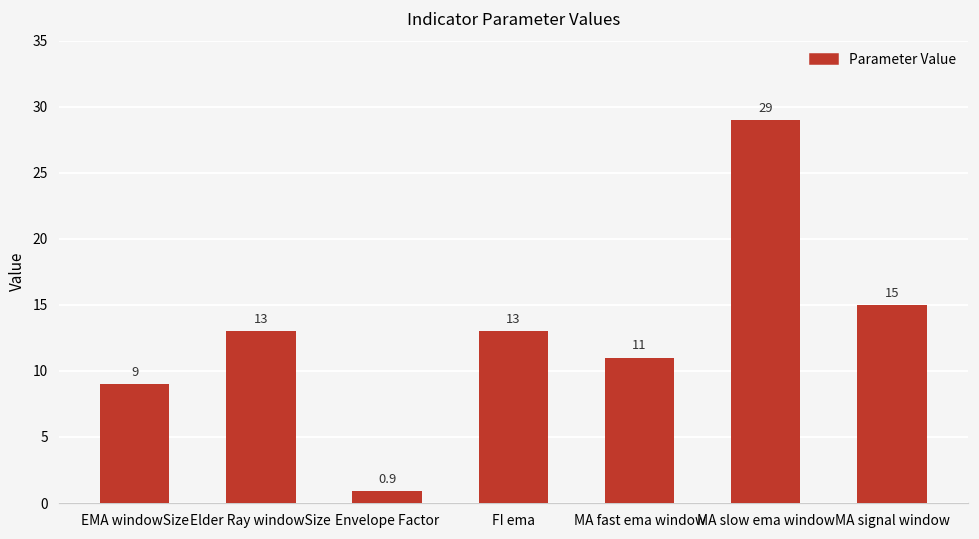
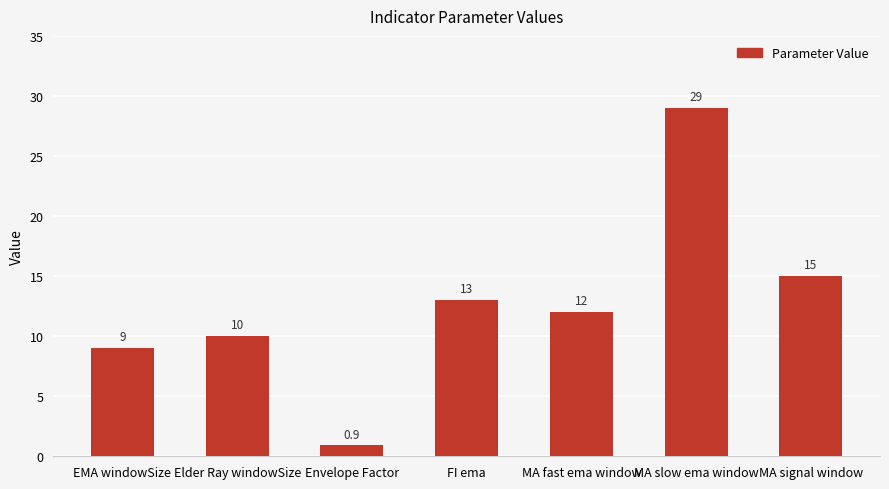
Elder Ray windowSize: 13 -> 10
MA fast ema window: 11 -> 12
